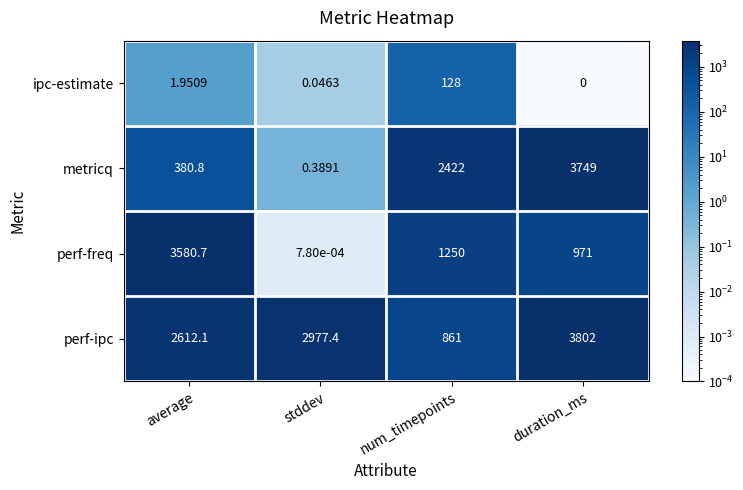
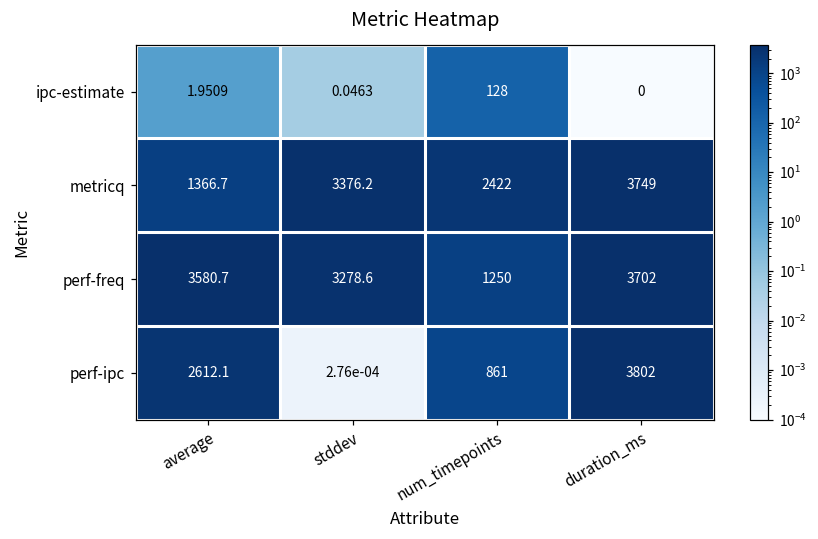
metricq, average: 380.8 -> 1366.7
metricq, stddev: 0.3891 -> 3376.2
perf-freq, stddev: 7.80e-04 -> 3278.6
perf-freq, duration_ms: 971 -> 3702
perf-ipc, stddev: 2977.4 -> 2.76e-04
